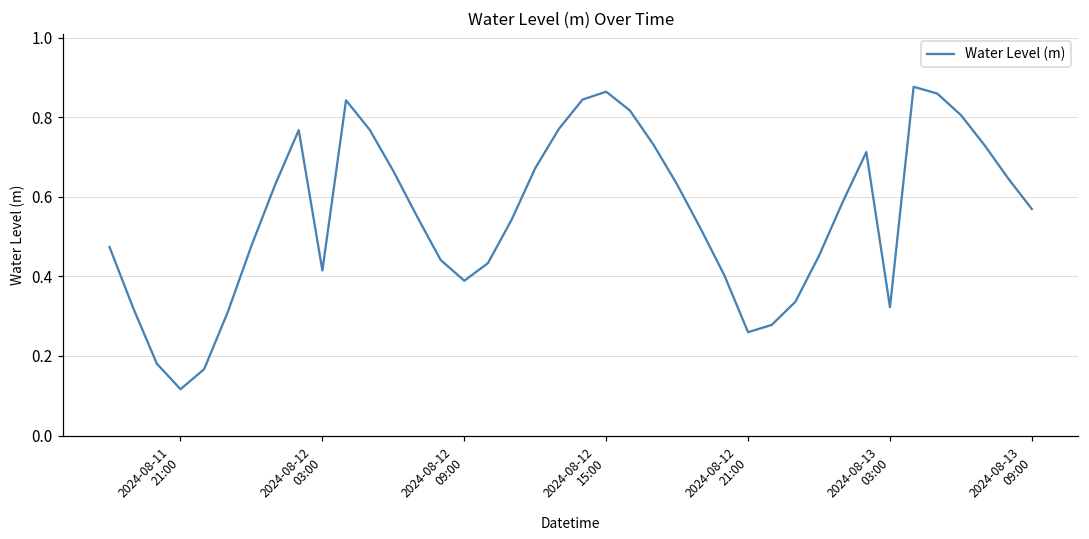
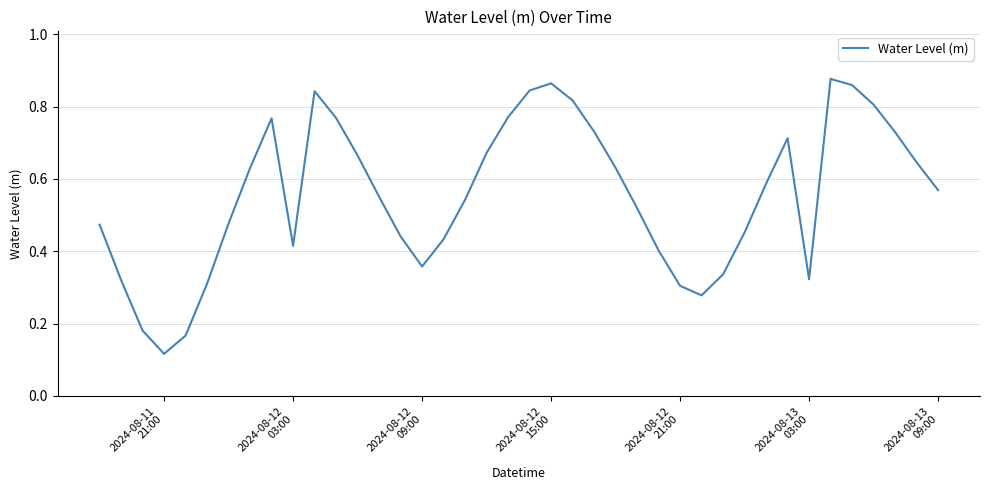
2024-08-12 09:00: 0.39 -> 0.36
2024-08-12 21:00: 0.26 -> 0.30
